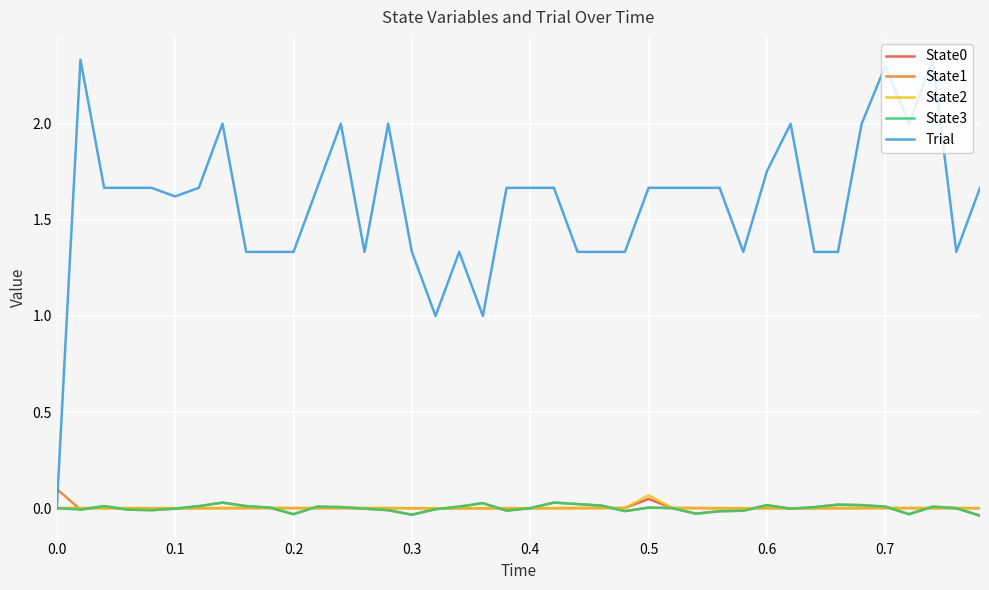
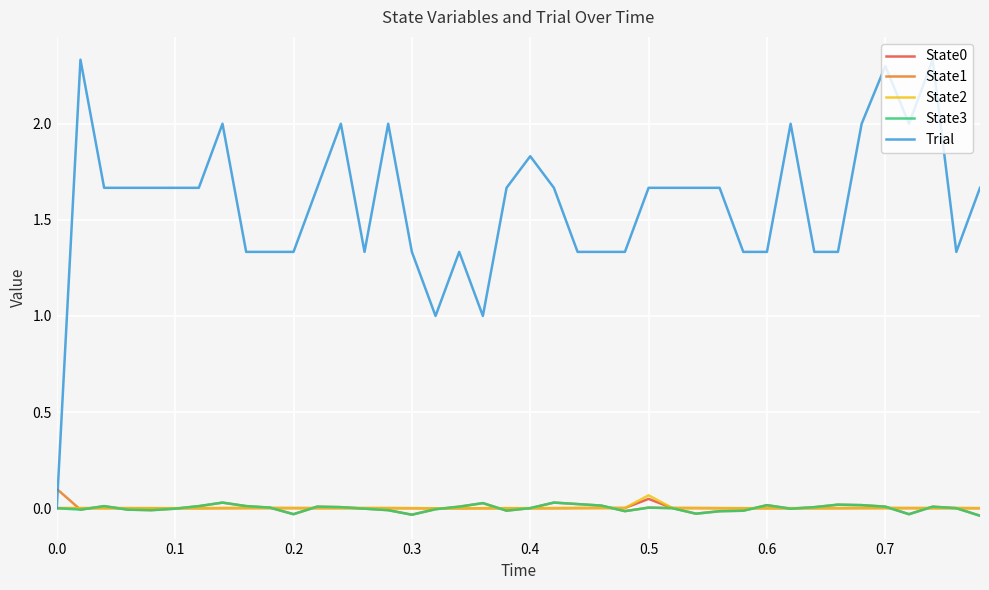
Trial, 0.1: 1.62 -> 1.67
Trial, 0.4: 1.67 -> 1.83
Trial, 0.6: 1.75 -> 1.33
